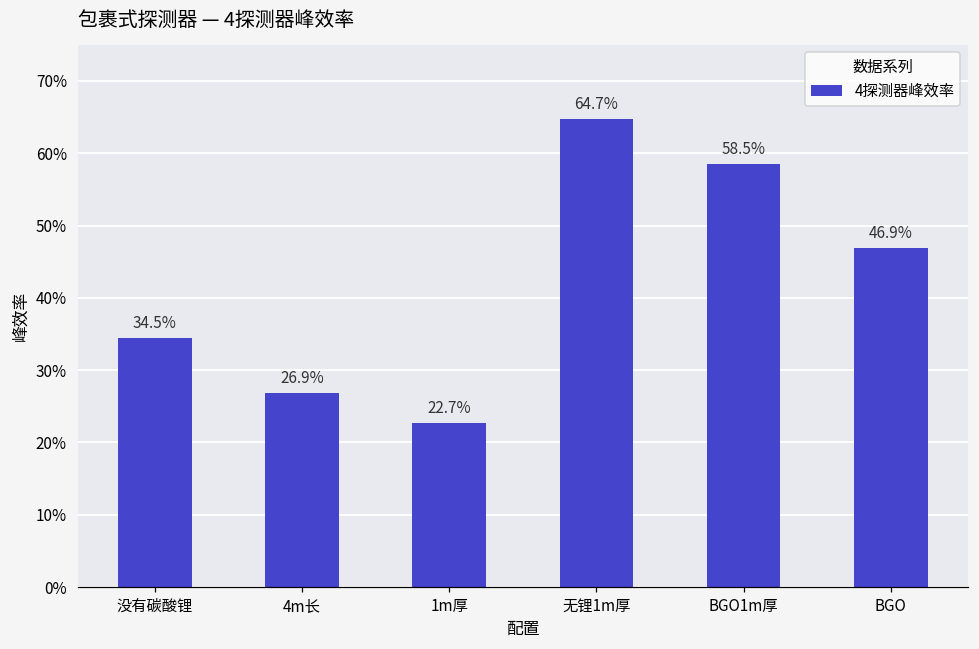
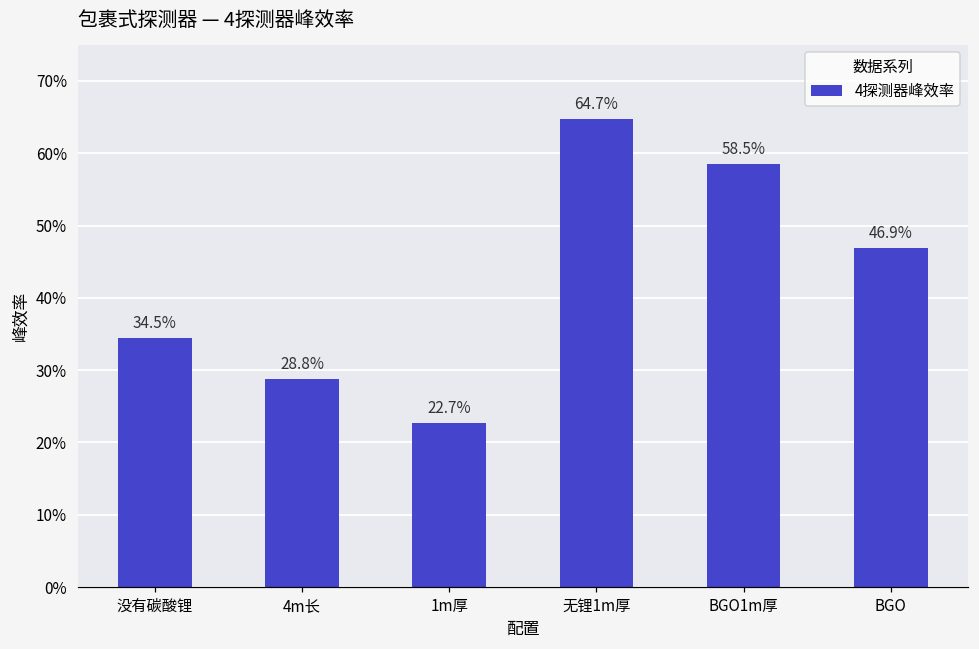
4m长: 26.9% -> 28.8%
